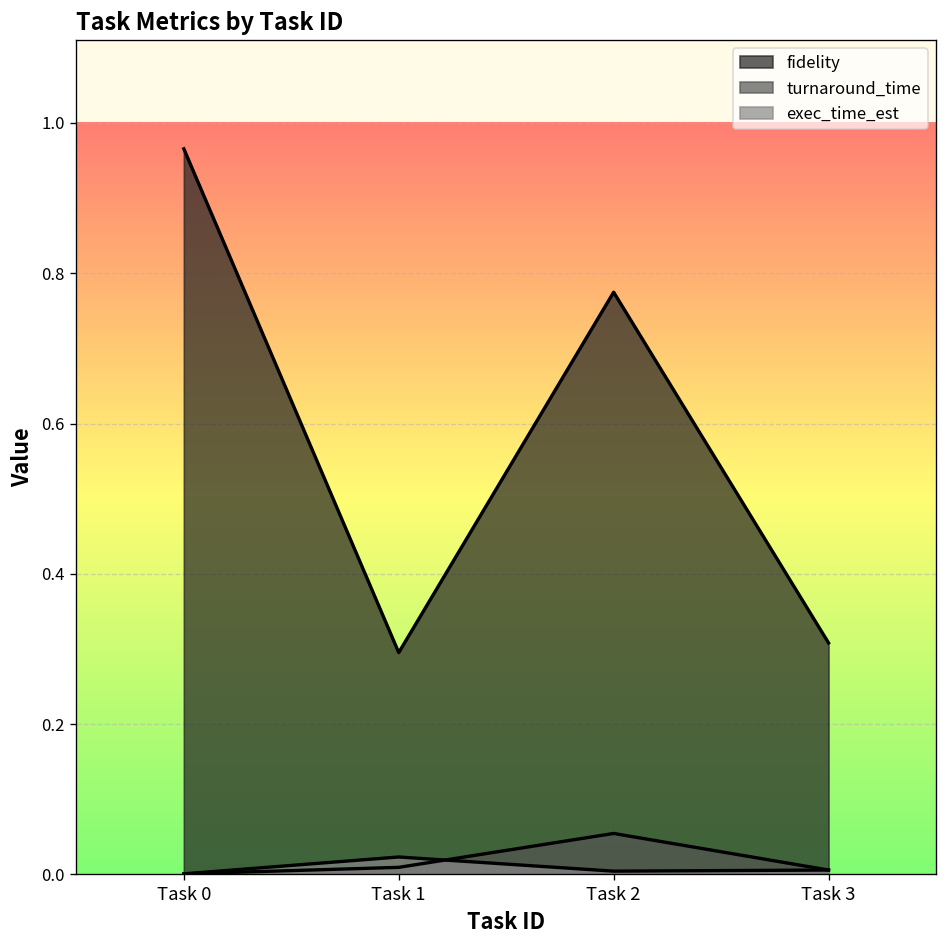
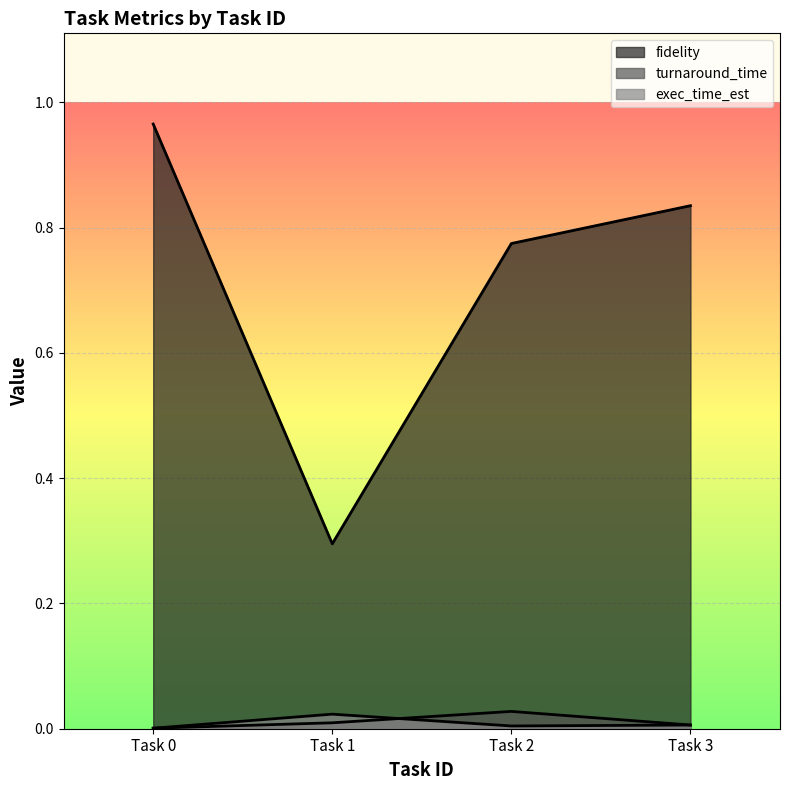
turnaround_time, Task 2: 0.05 -> 0.03
fidelity, Task 3: 0.31 -> 0.84
